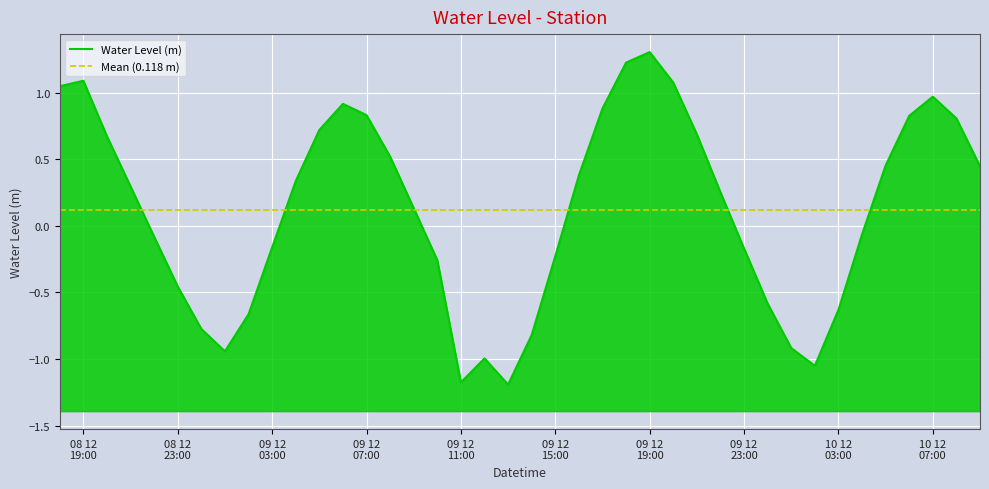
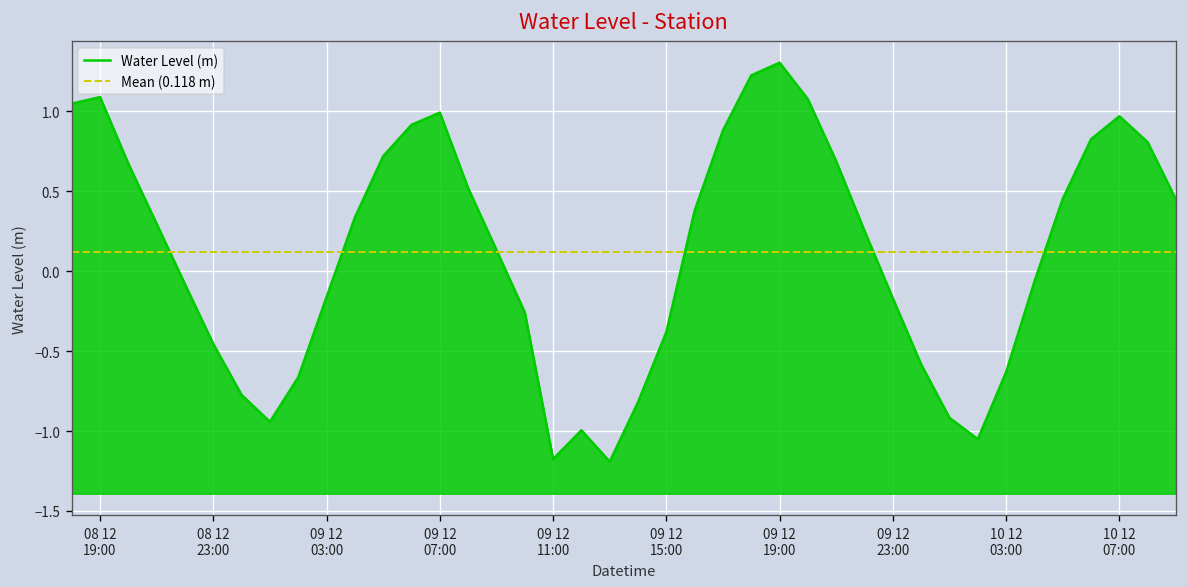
09 12 07:00: 0.83 -> 0.99
09 12 15:00: -0.23 -> -0.38
